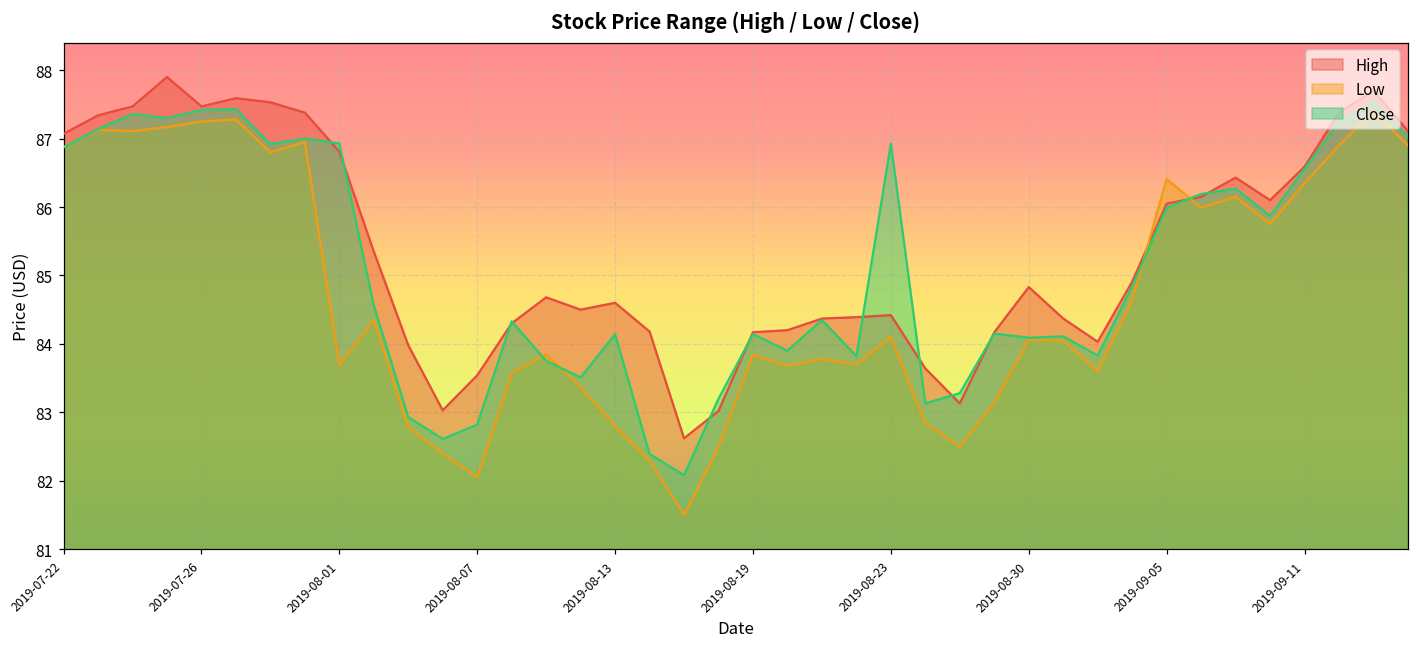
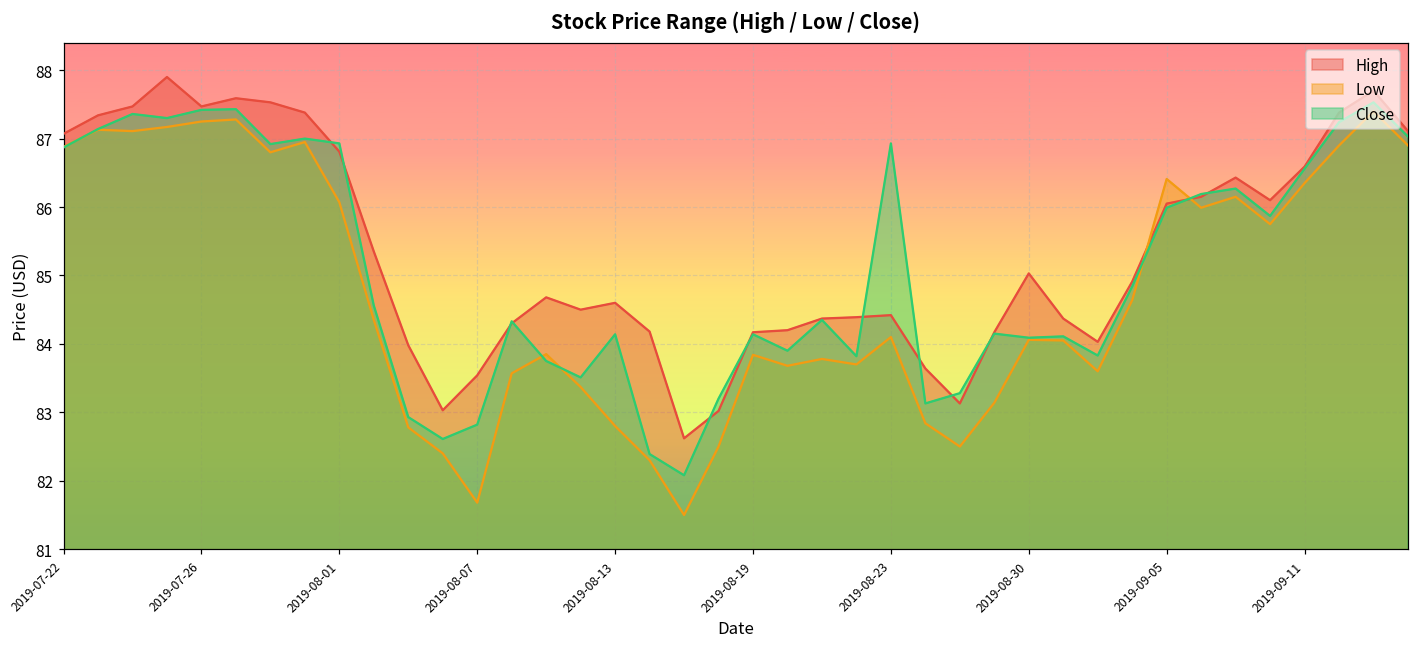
Low, 2019-08-01: 83.7 -> 86.1
Low, 2019-08-07: 82.1 -> 81.7
High, 2019-08-30: 84.8 -> 85.0
